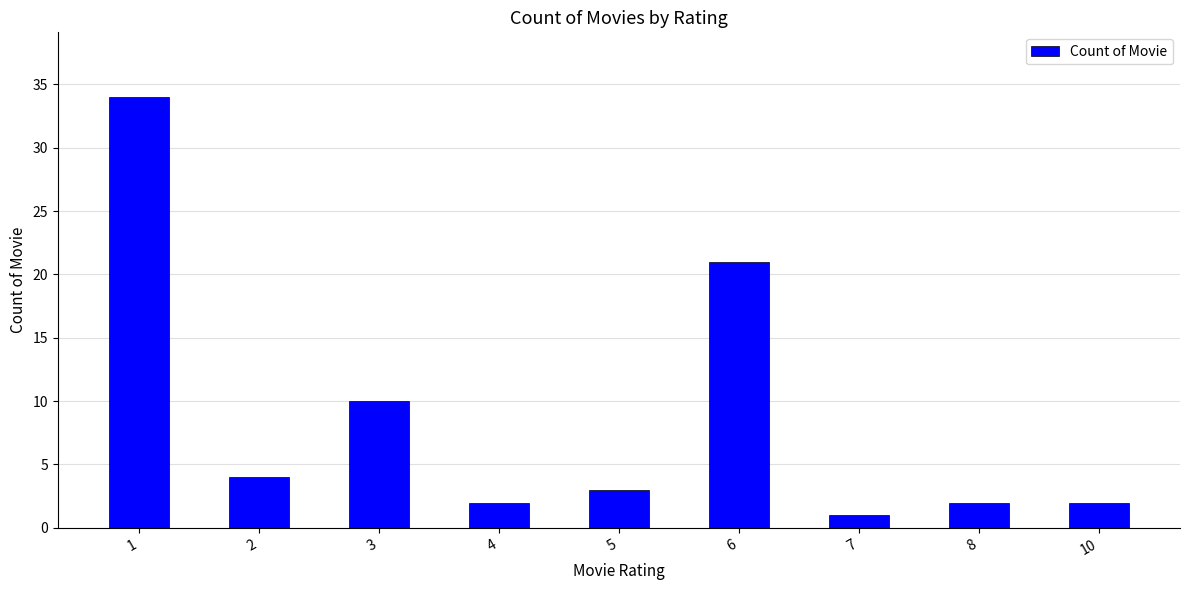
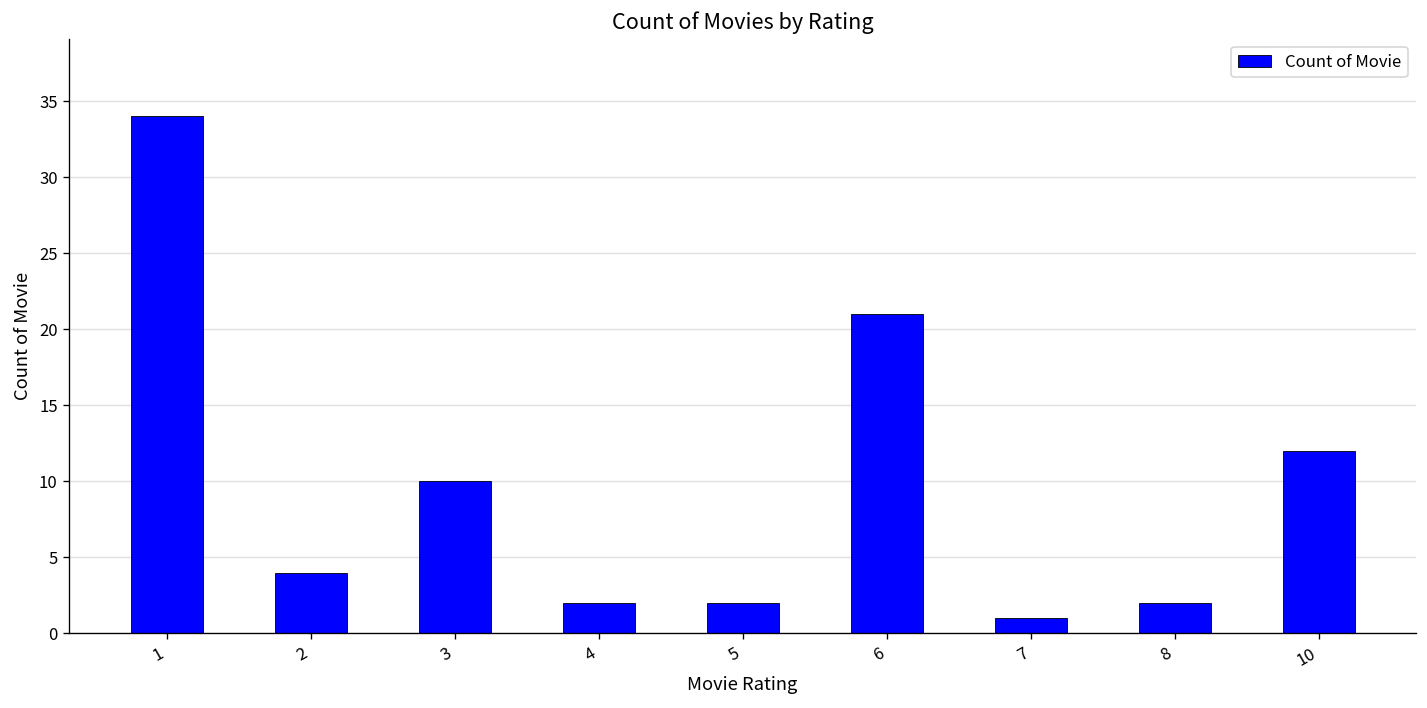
5: 3 -> 2
10: 2 -> 12
